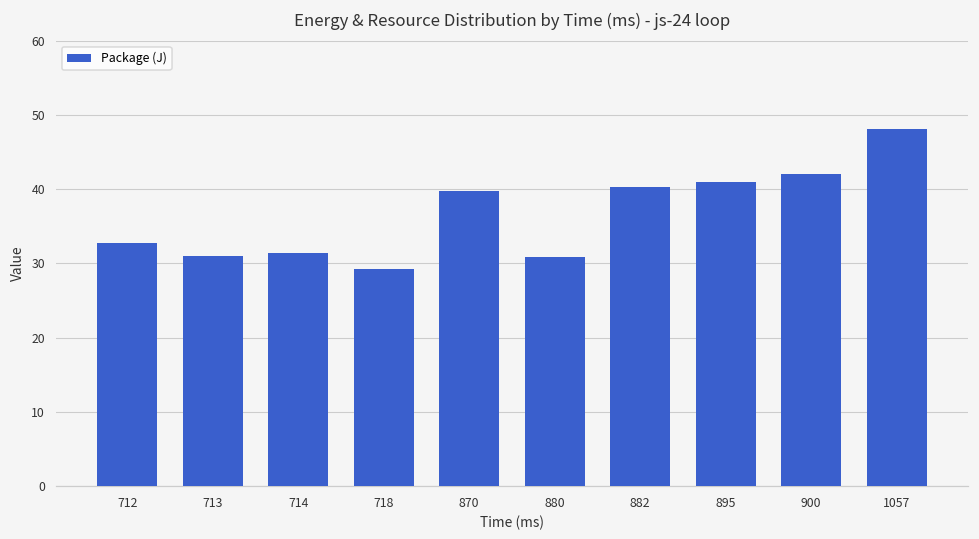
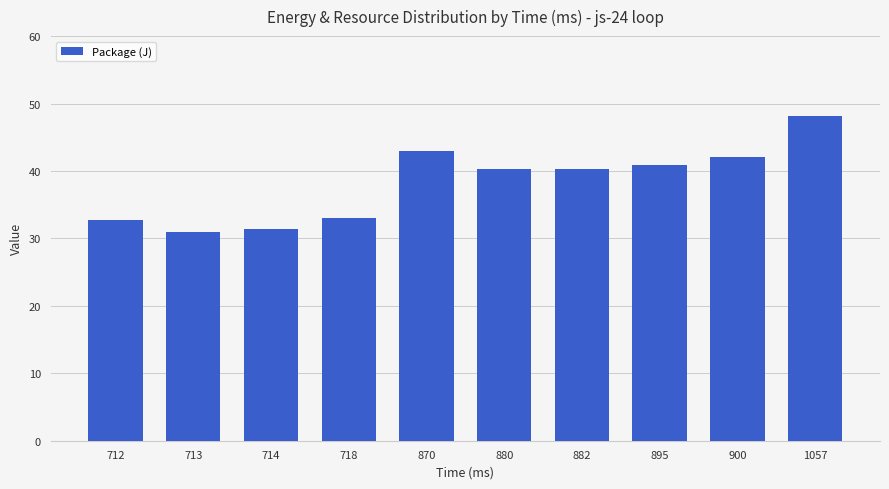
718: 29 -> 33
870: 40 -> 43
880: 31 -> 40
